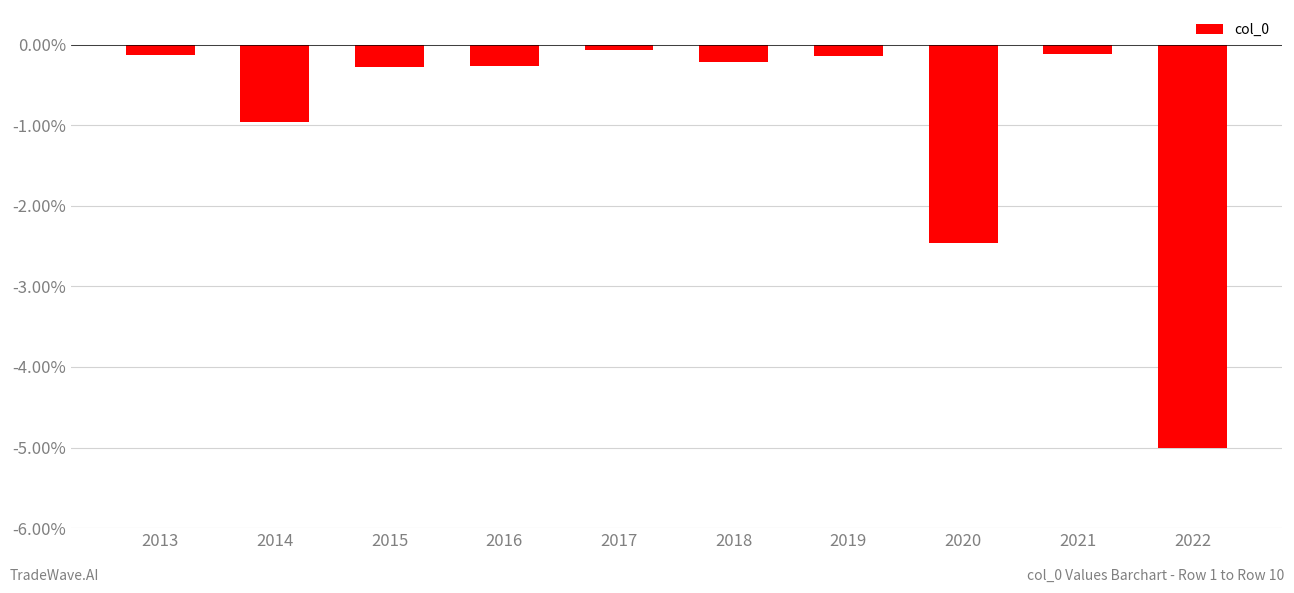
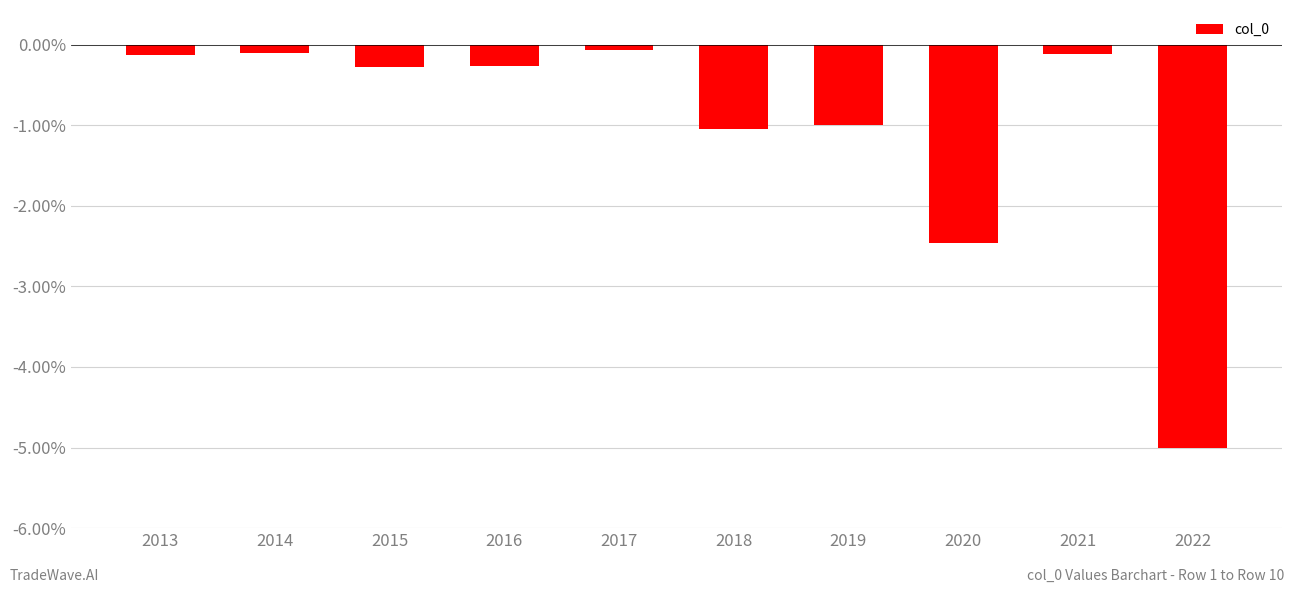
2014: -1.0% -> -0.1%
2018: -0.2% -> -1.0%
2019: -0.1% -> -1.0%
